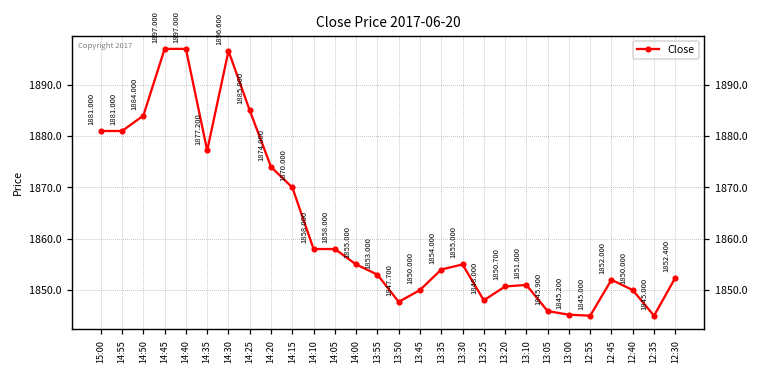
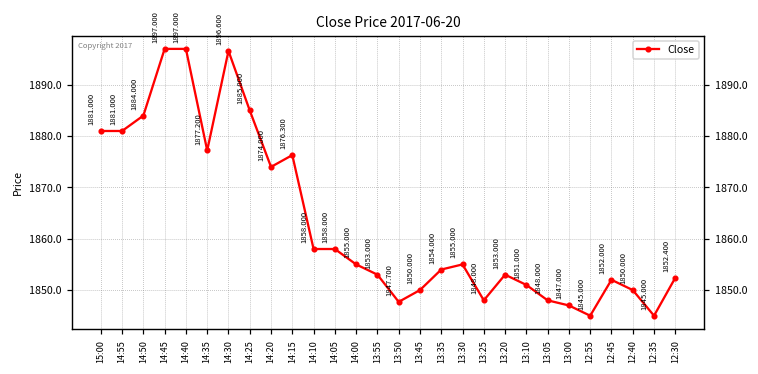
14:15: 1870.000 -> 1876.300
13:20: 1850.700 -> 1853.000
13:05: 1845.900 -> 1848.000
13:00: 1845.200 -> 1847.000
